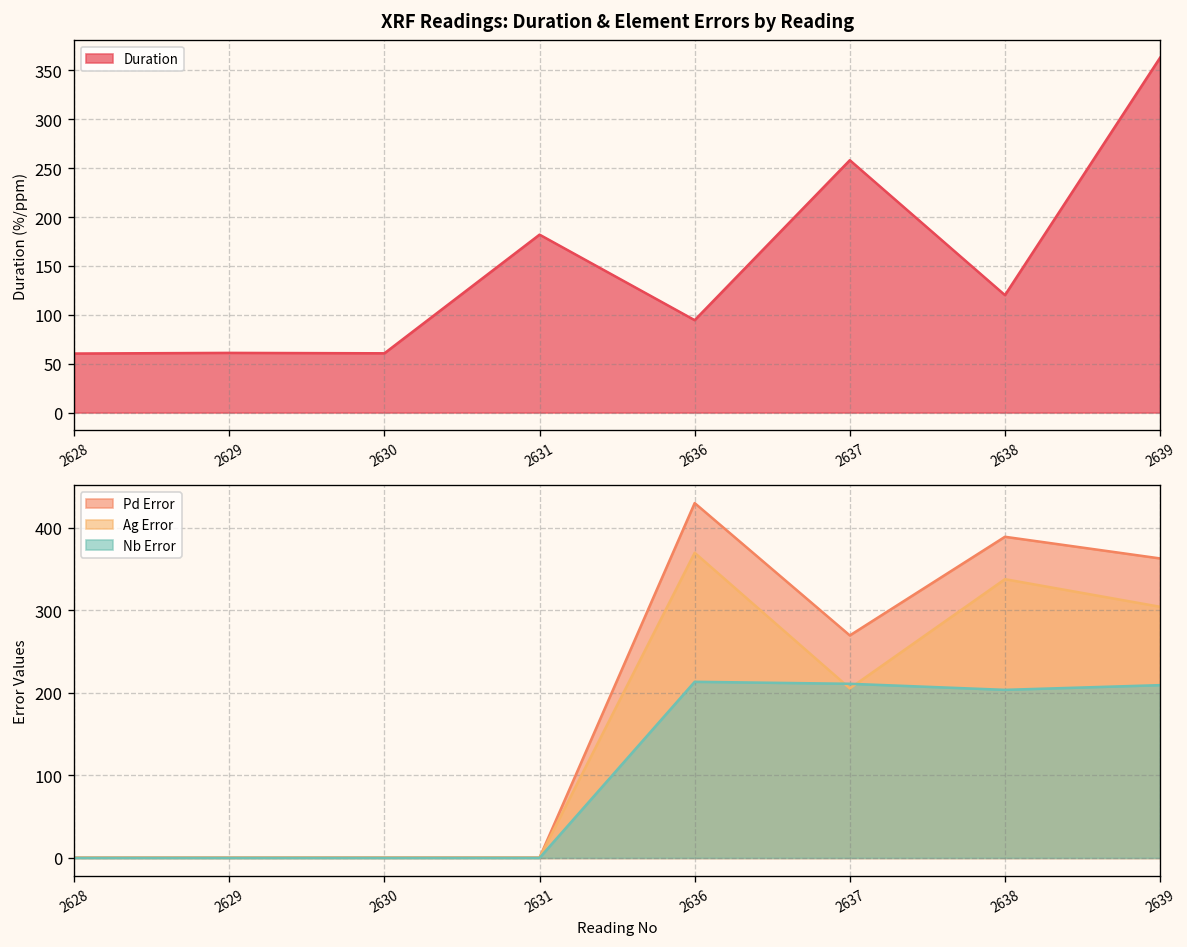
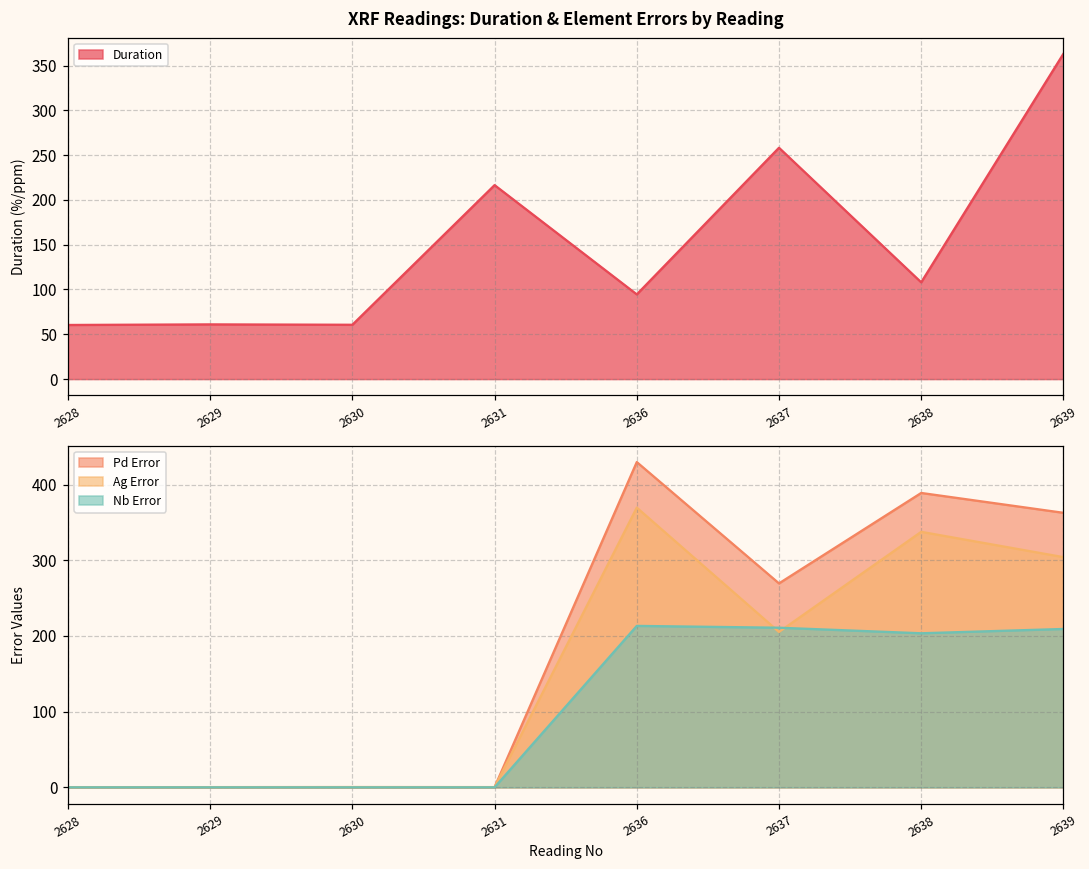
XRF Readings: Duration & Element Errors by Reading, 2631: 180 -> 220
XRF Readings: Duration & Element Errors by Reading, 2638: 120 -> 110
